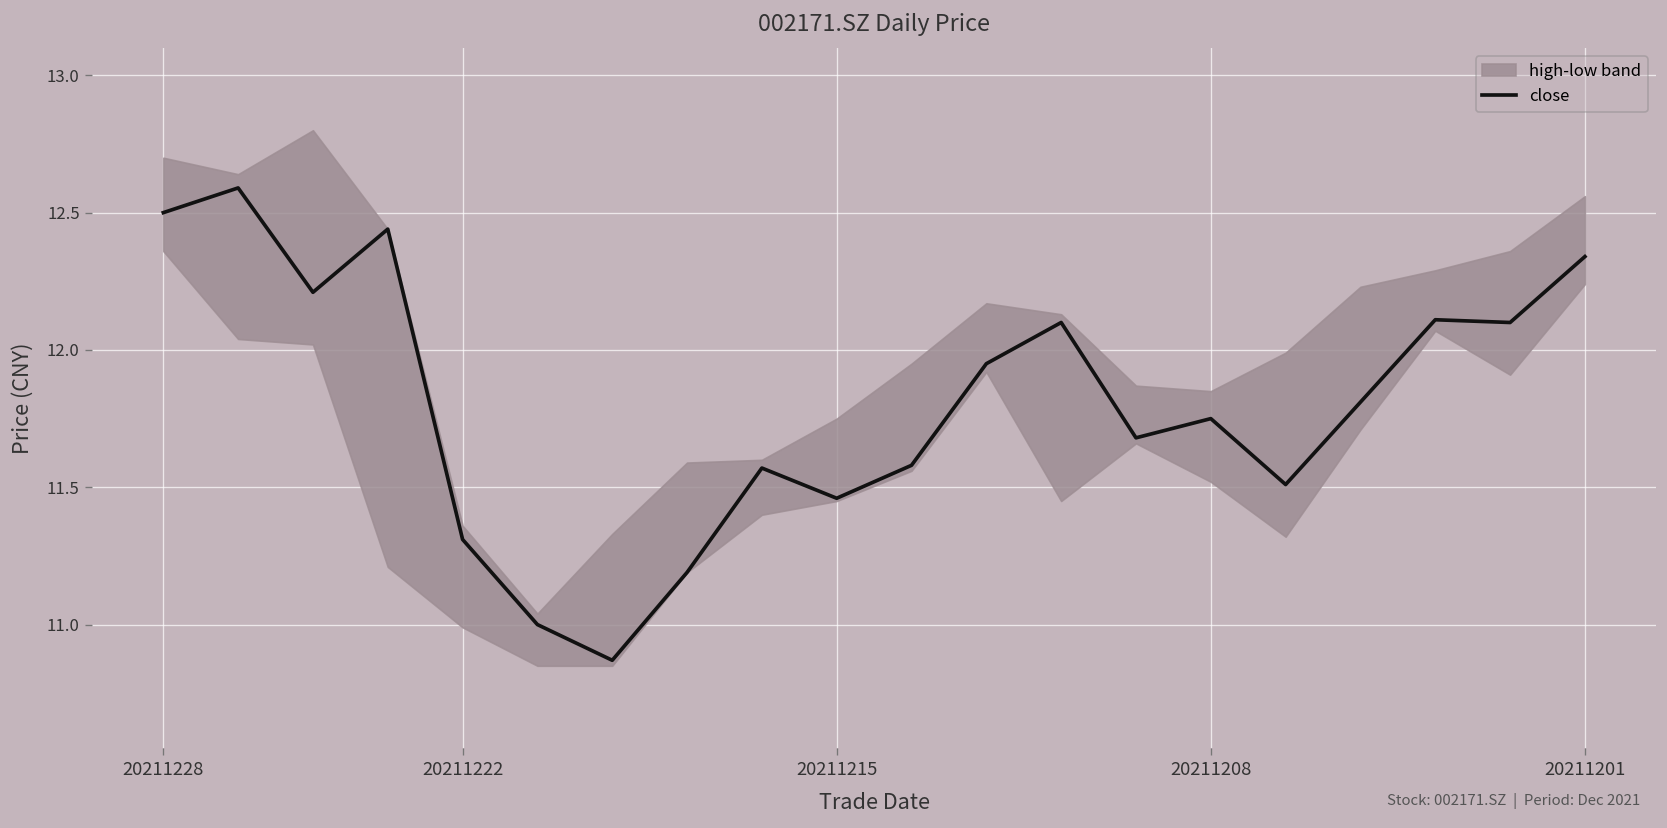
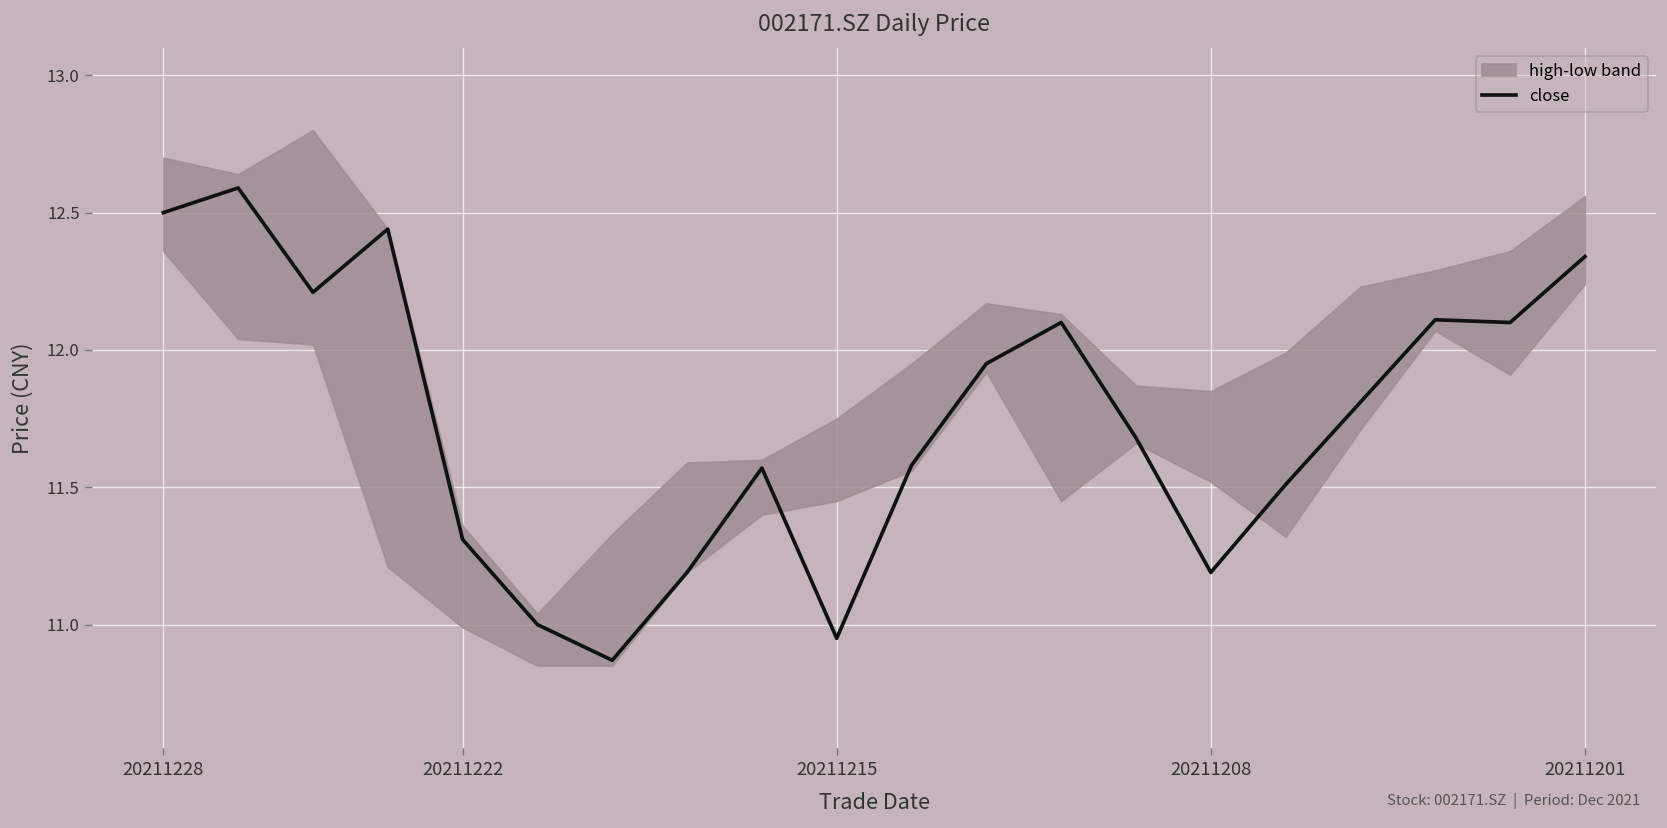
close, 20211215: 11.46 -> 10.95
close, 20211208: 11.75 -> 11.19
